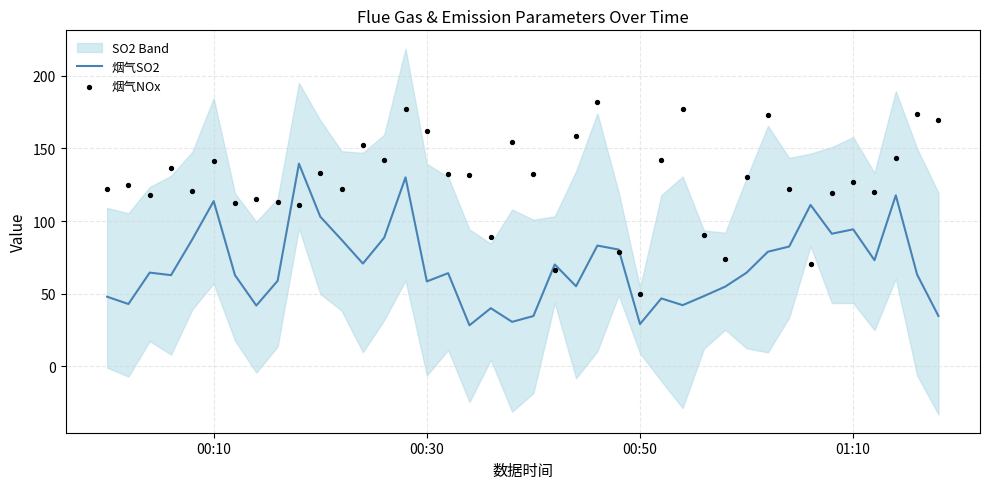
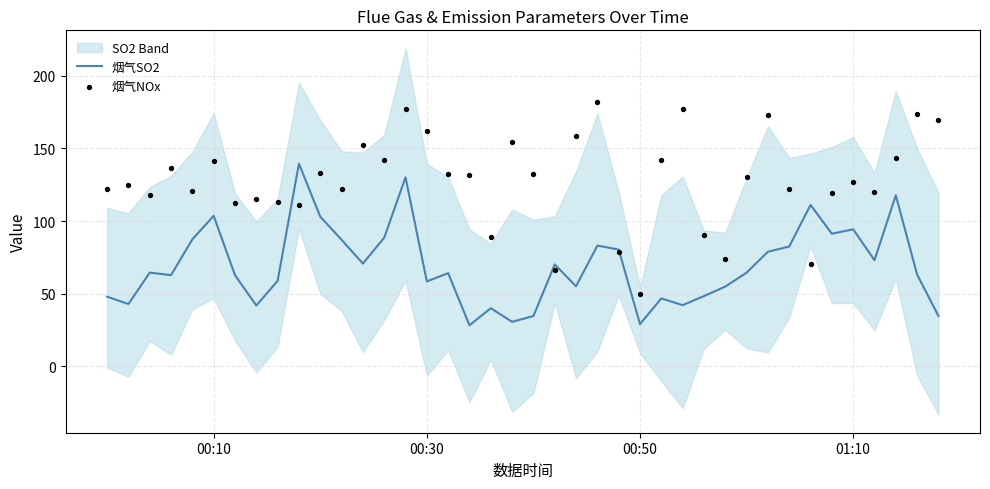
烟气SO2, 00:10: 114 -> 104
